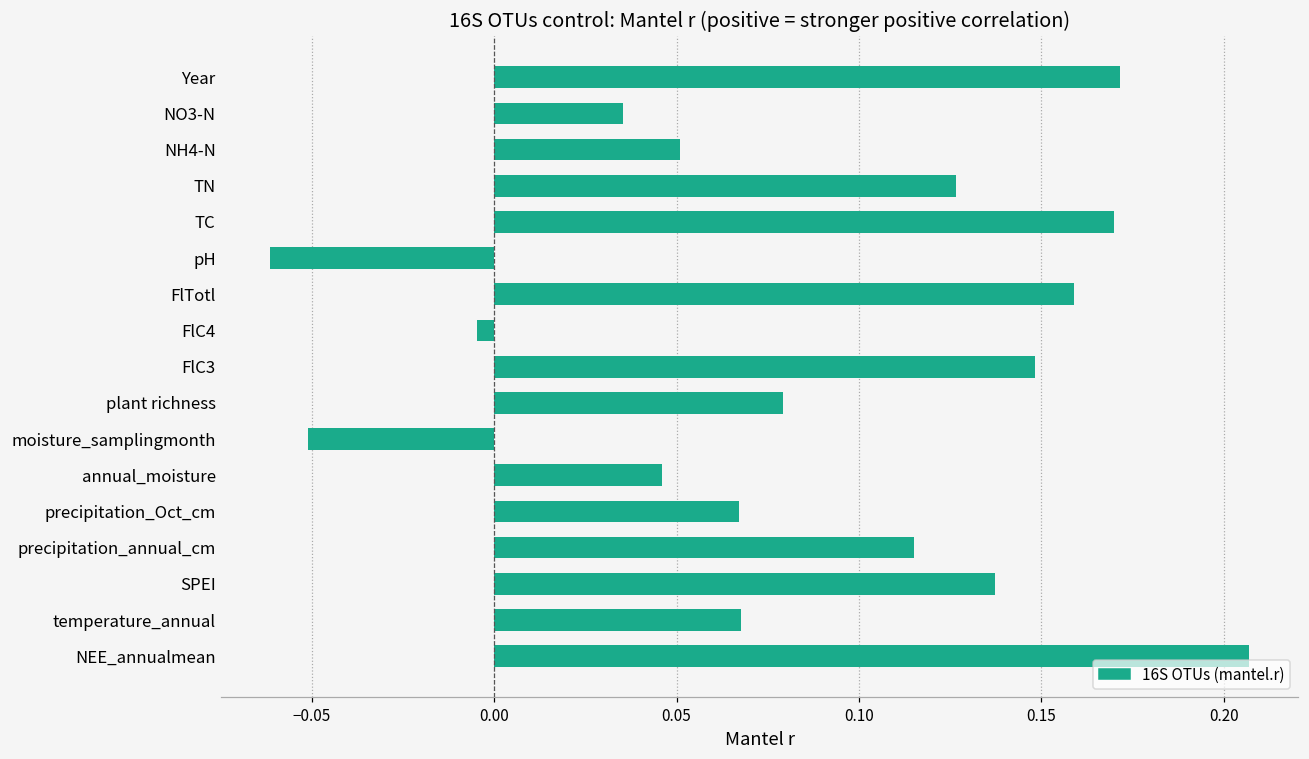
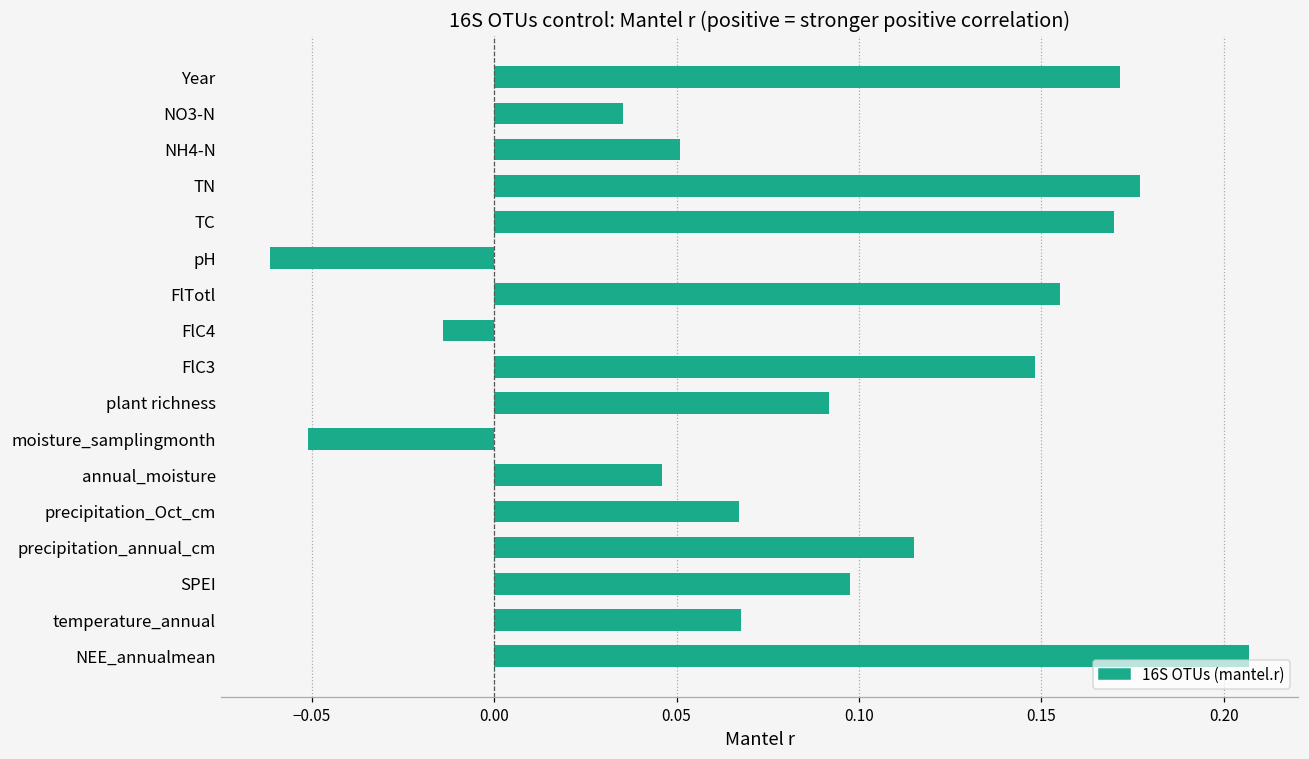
TN: 0.126 -> 0.177
FlTotl: 0.159 -> 0.155
FlC4: -0.005 -> -0.014
plant richness: 0.079 -> 0.092
SPEI: 0.137 -> 0.097
